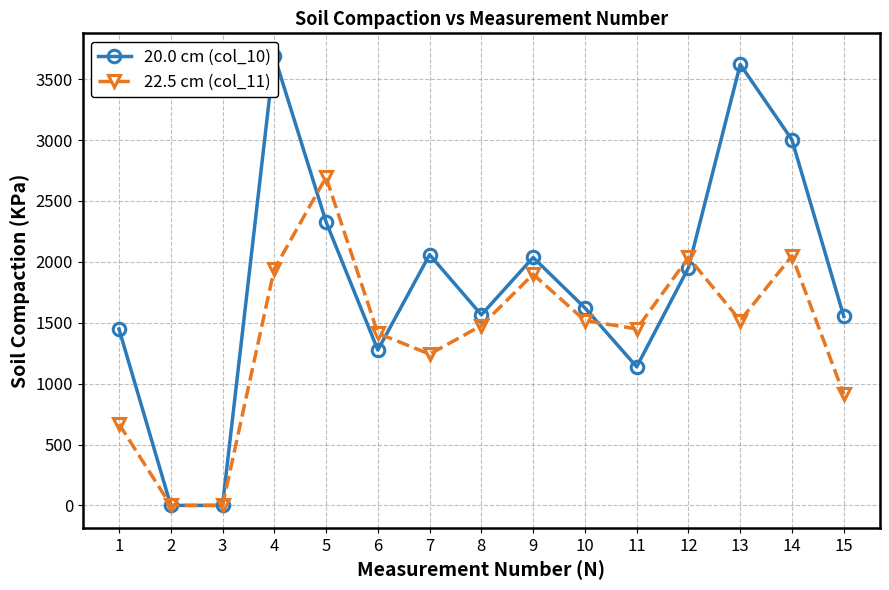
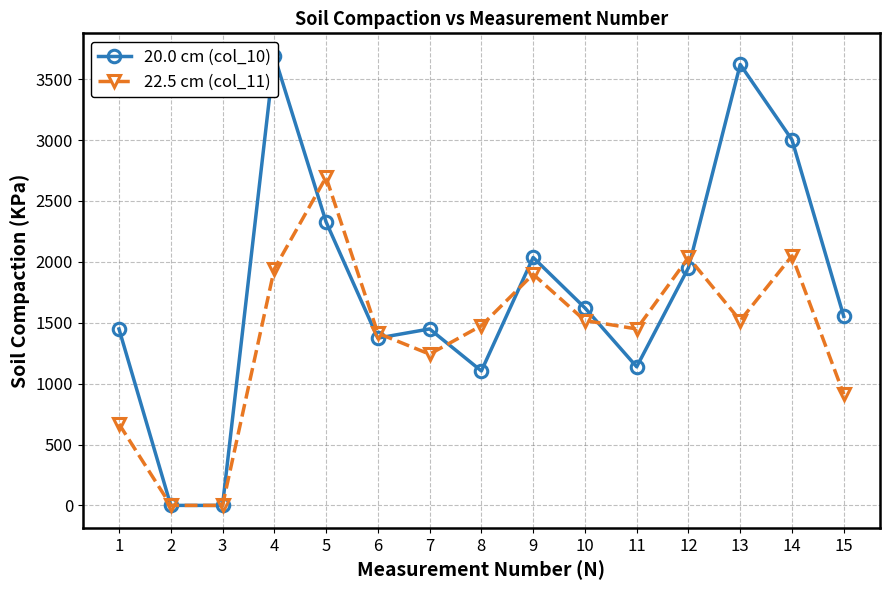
20.0 cm (col_10), 6: 1280 -> 1370
20.0 cm (col_10), 7: 2060 -> 1450
20.0 cm (col_10), 8: 1570 -> 1100
